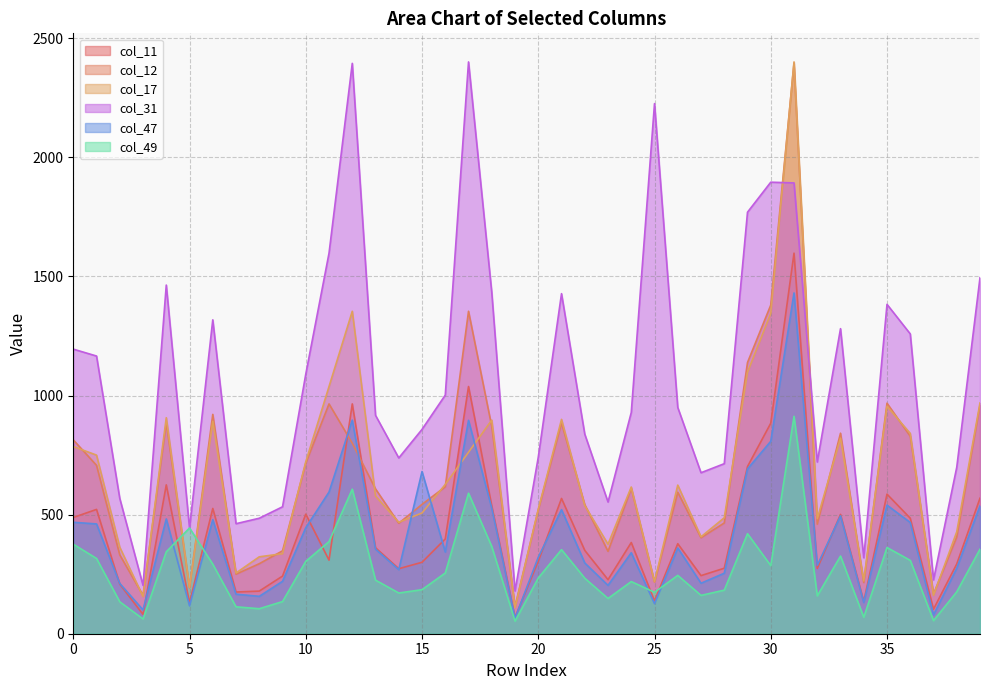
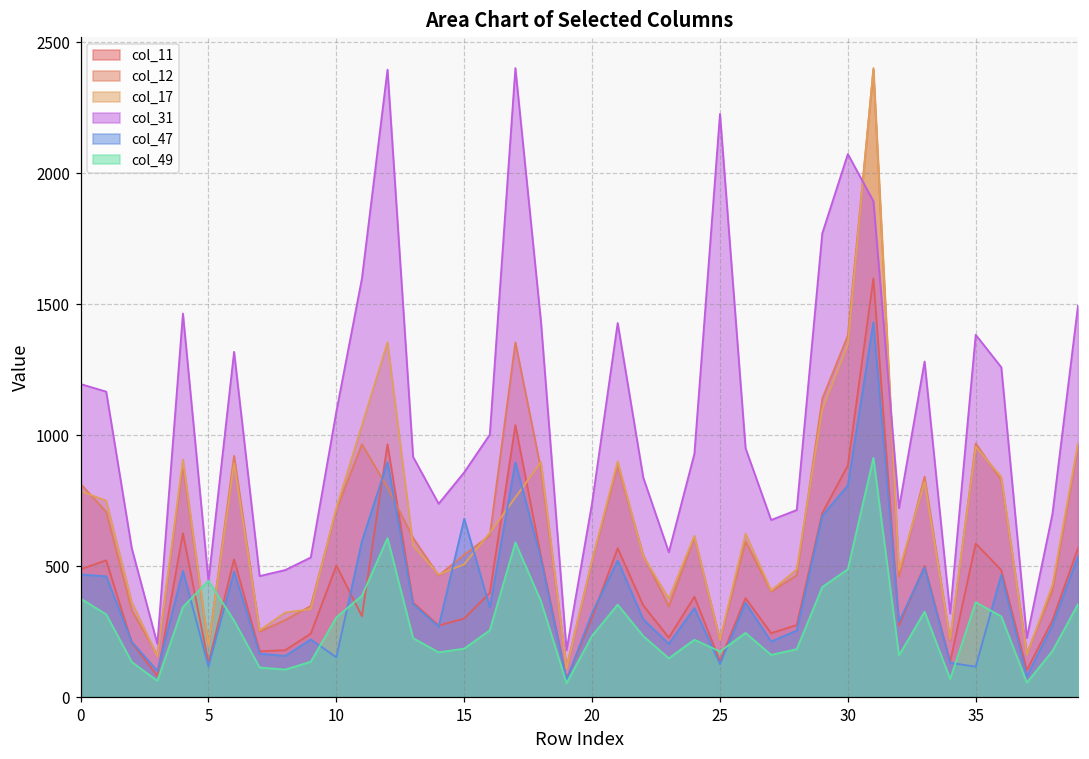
col_47, 10: 450 -> 150
col_31, 30: 1900 -> 2070
col_49, 30: 290 -> 490
col_47, 35: 540 -> 120
